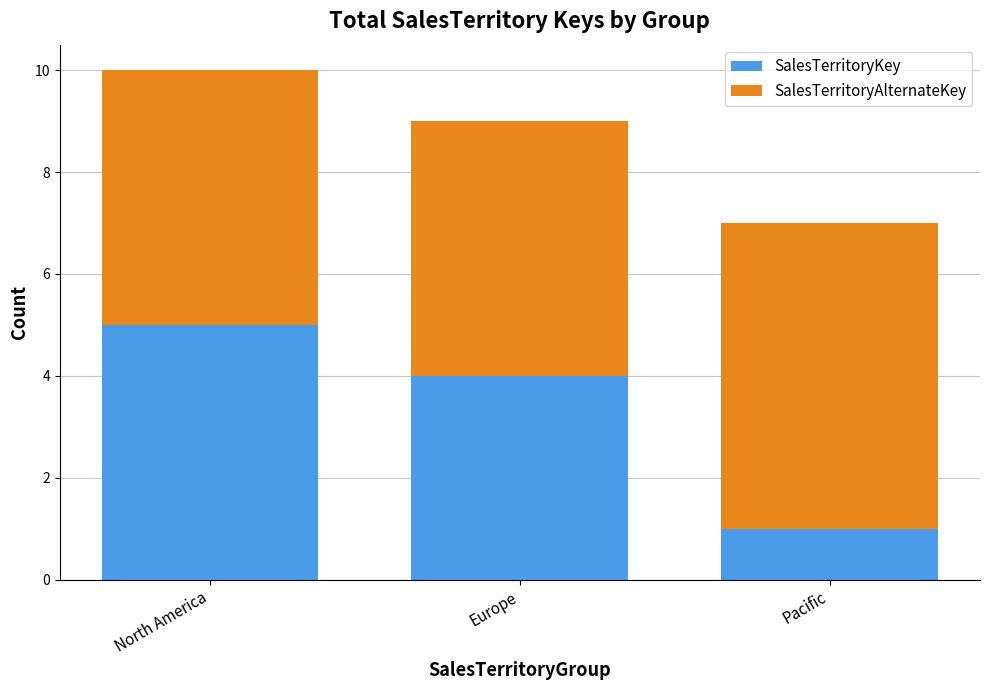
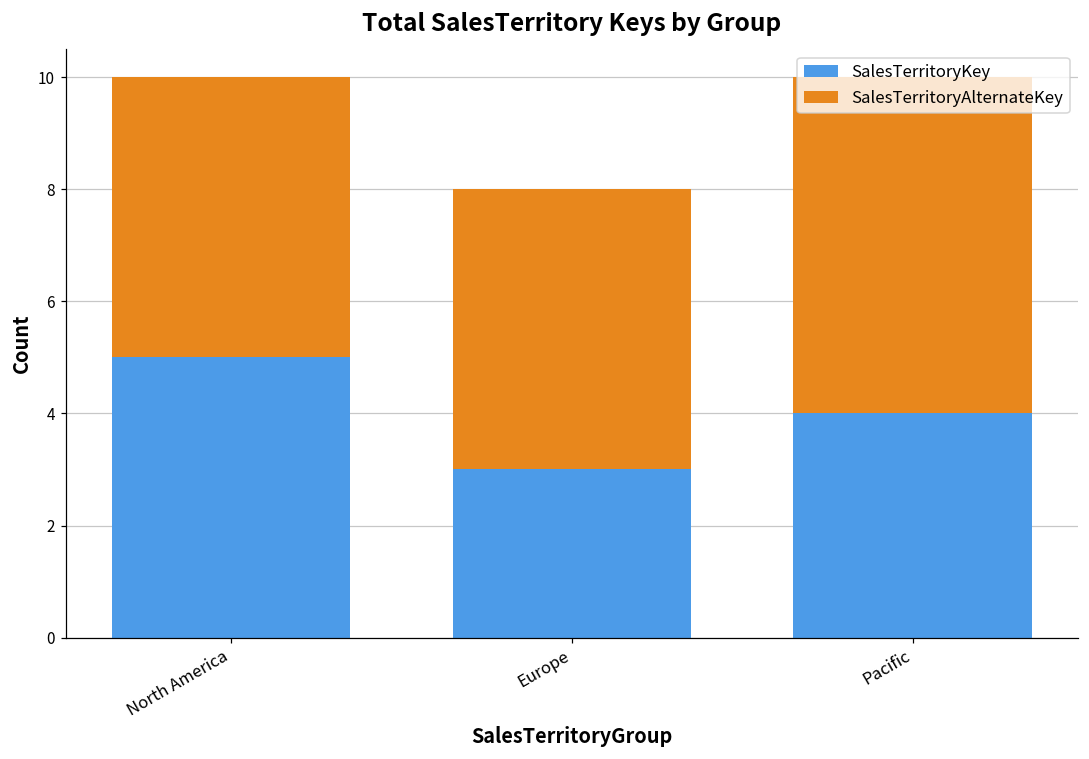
SalesTerritoryKey, Europe: 4 -> 3
SalesTerritoryKey, Pacific: 1 -> 4
